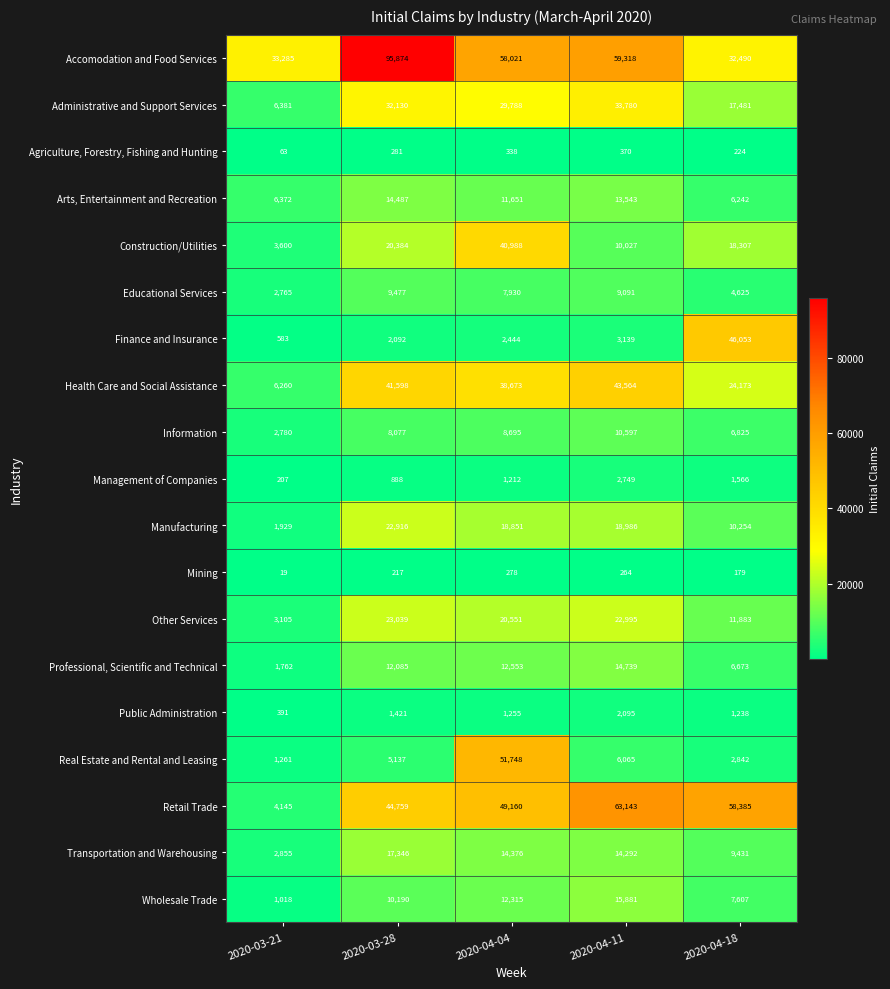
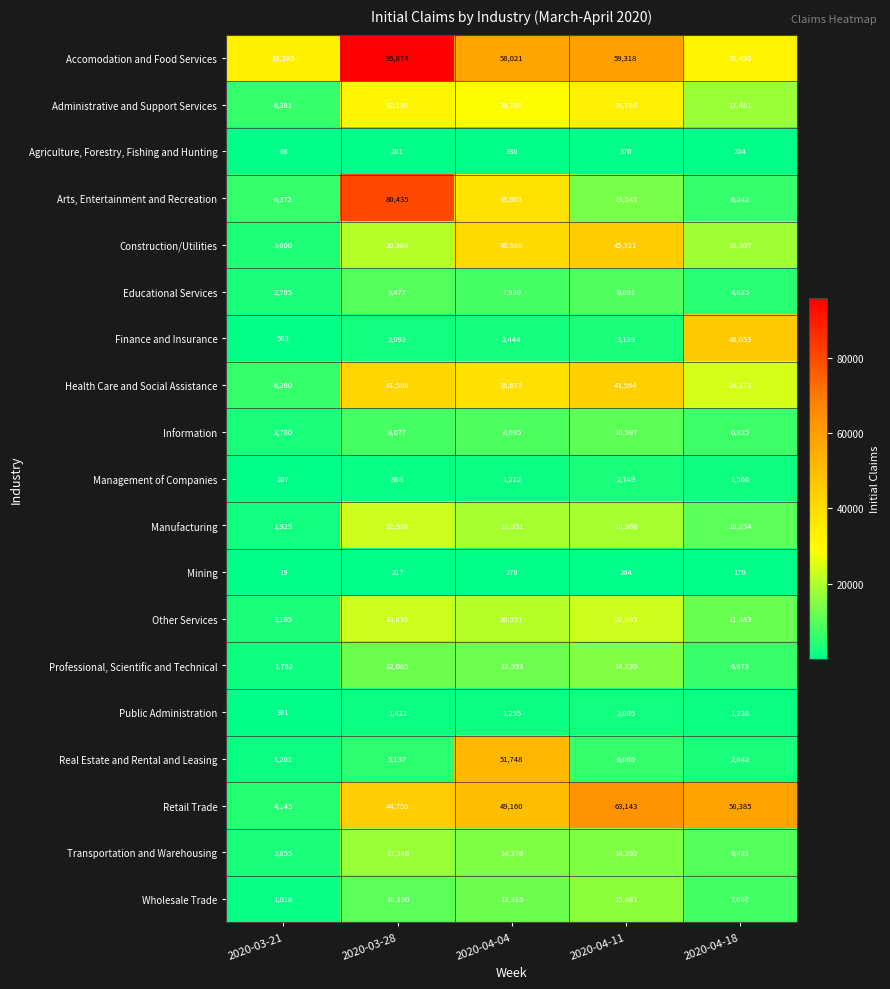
Arts, Entertainment and Recreation, 2020-03-28: 14,487 -> 80,435
Arts, Entertainment and Recreation, 2020-04-04: 11,651 -> 38,003
Construction/Utilities, 2020-04-11: 10,027 -> 45,311
